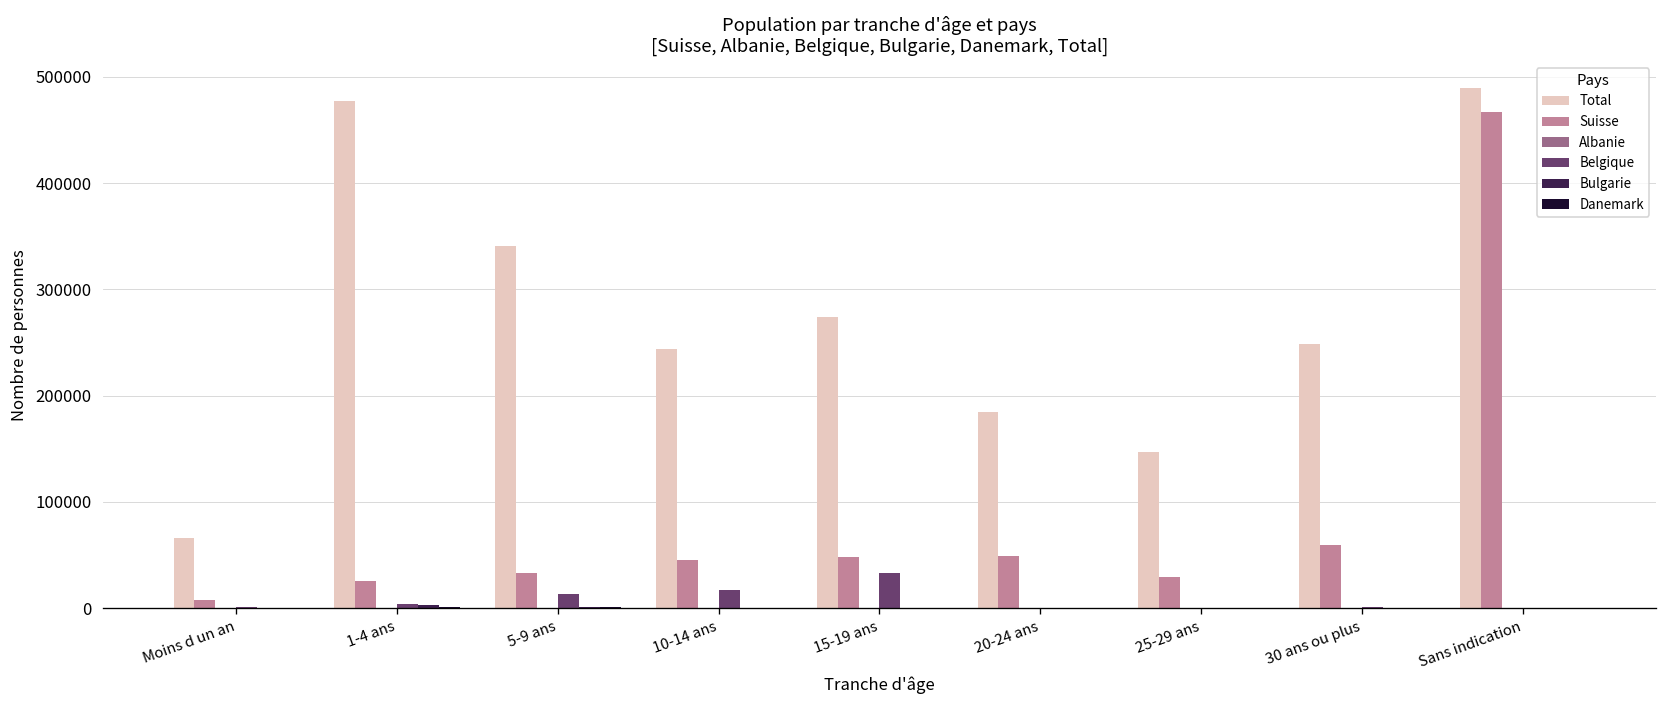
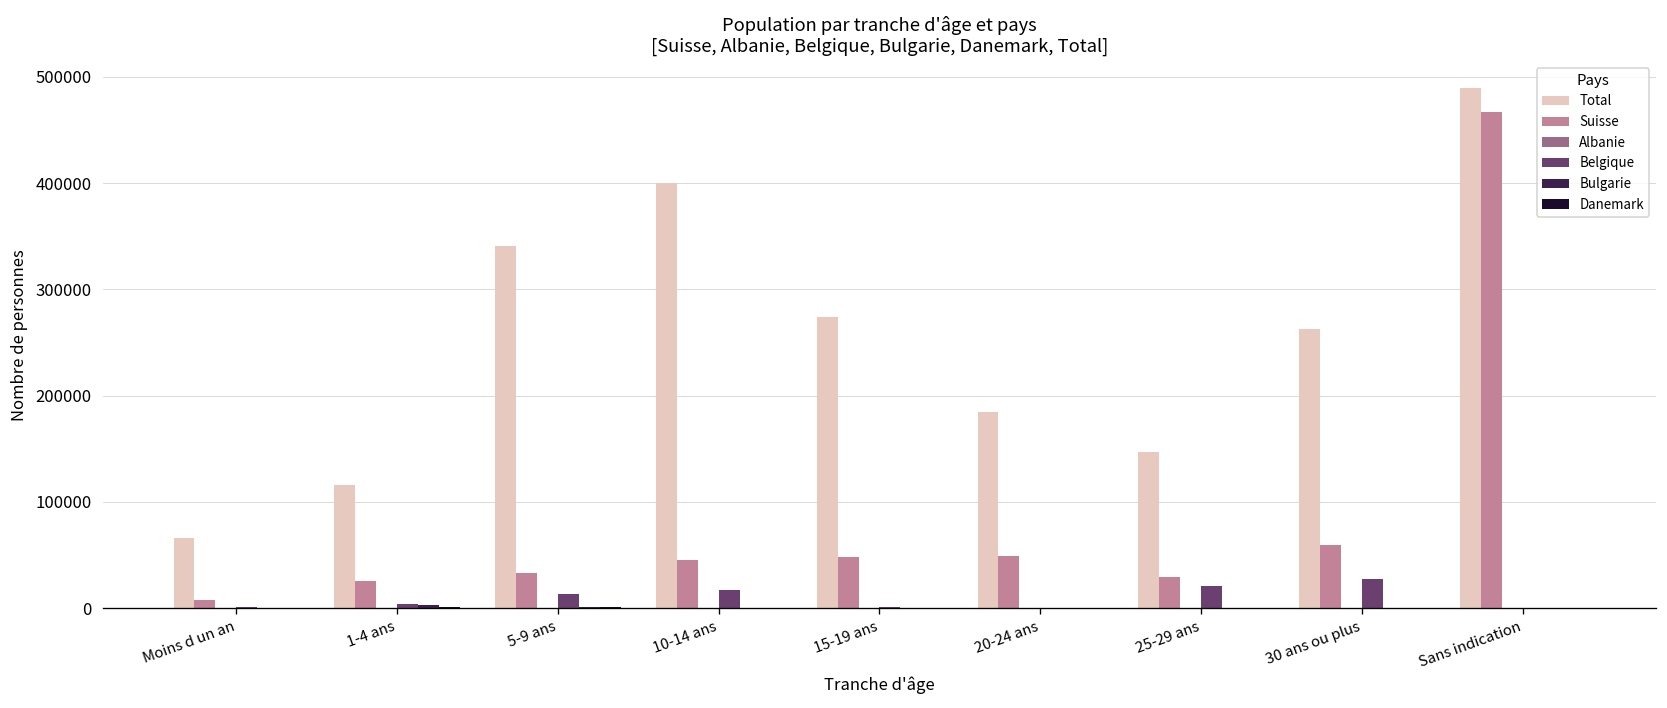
Total, 1-4 ans: 480000 -> 120000
Total, 10-14 ans: 240000 -> 400000
Belgique, 15-19 ans: 30000 -> 0
Belgique, 25-29 ans: 0 -> 20000
Total, 30 ans ou plus: 250000 -> 260000
Belgique, 30 ans ou plus: 0 -> 30000
